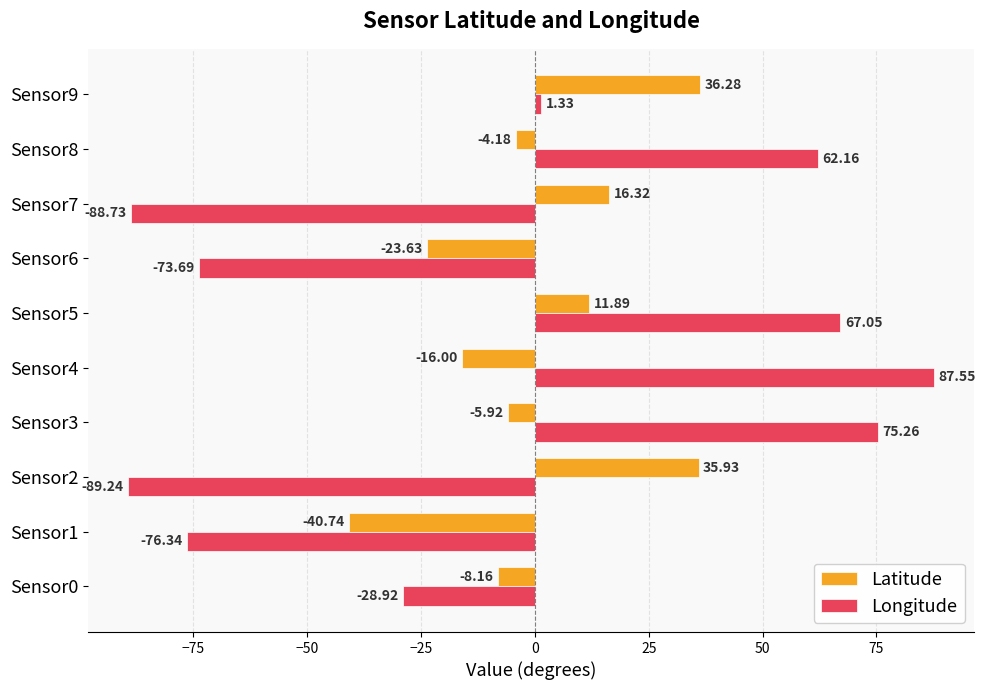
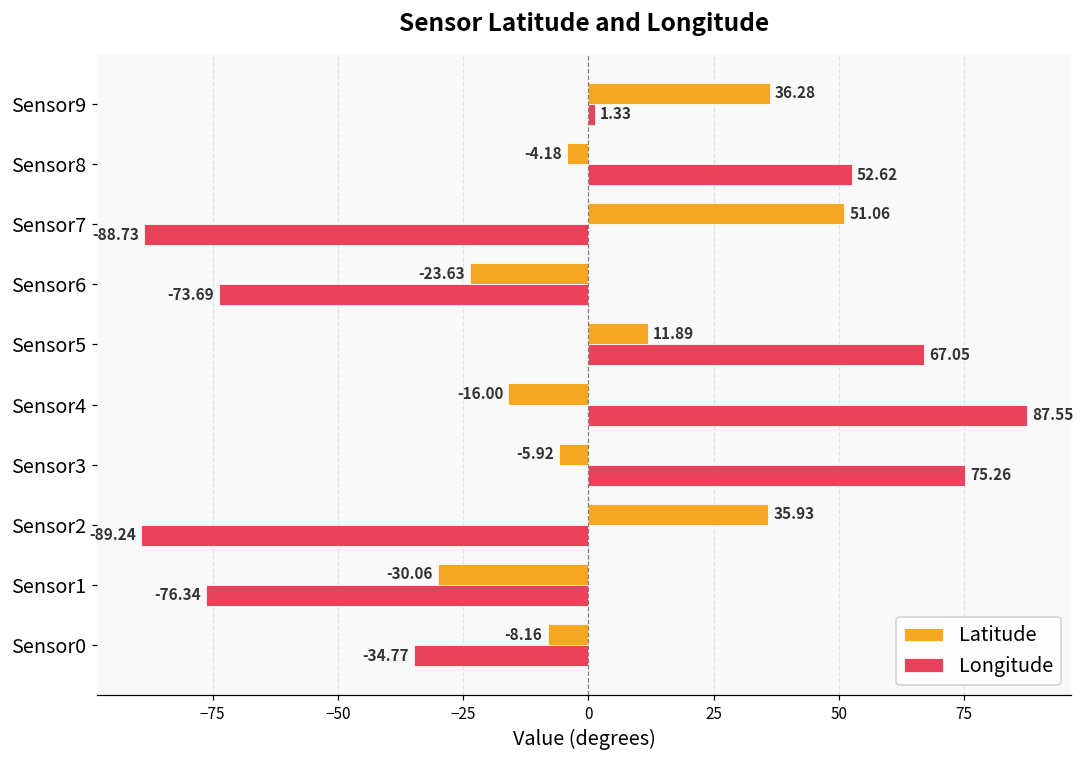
Longitude, Sensor8: 62.16 -> 52.62
Latitude, Sensor7: 16.32 -> 51.06
Latitude, Sensor1: -40.74 -> -30.06
Longitude, Sensor0: -28.92 -> -34.77
